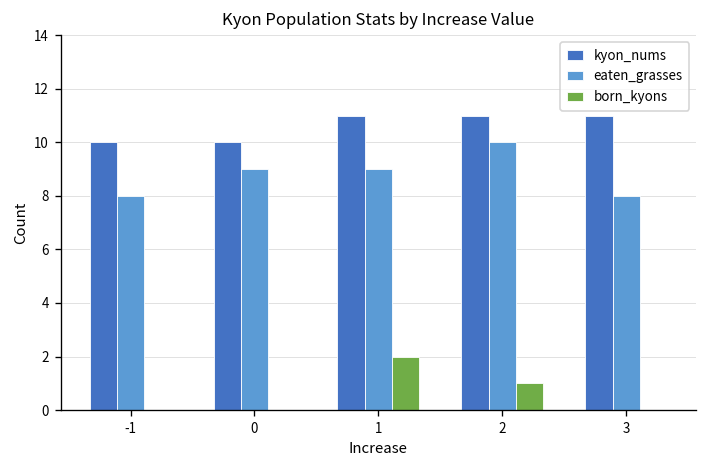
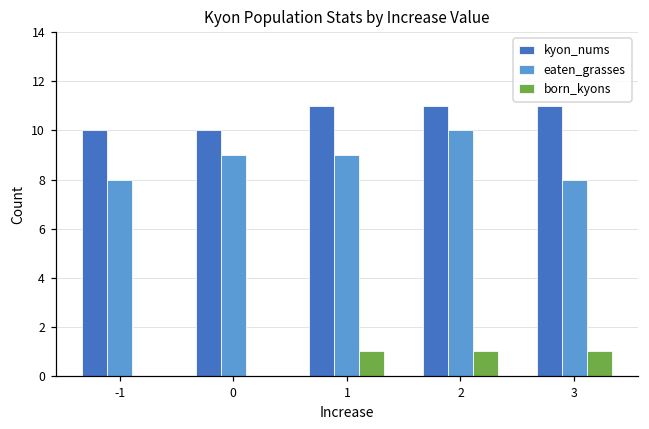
born_kyons, 1: 2 -> 1
born_kyons, 3: 0 -> 1
